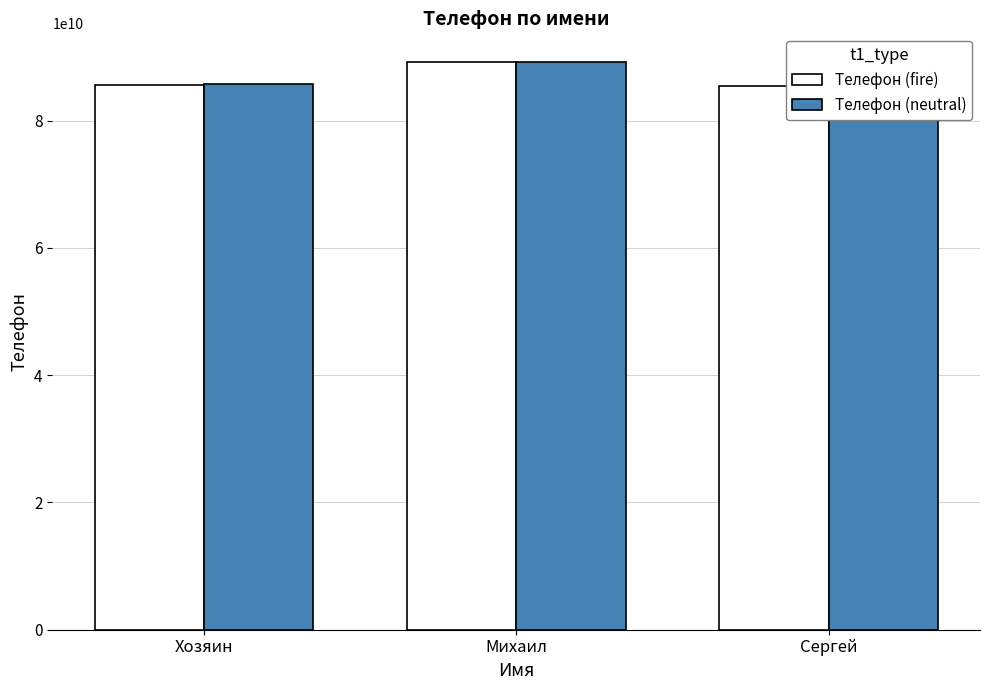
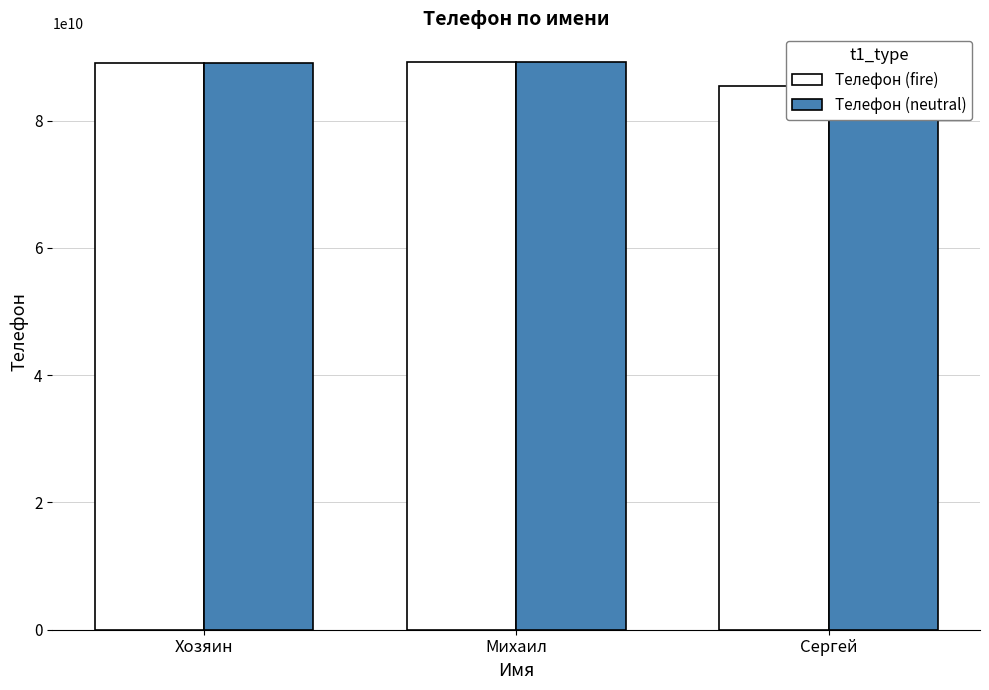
Телефон (fire), Хозяин: 86000000000 -> 89000000000
Телефон (neutral), Хозяин: 86000000000 -> 89000000000
